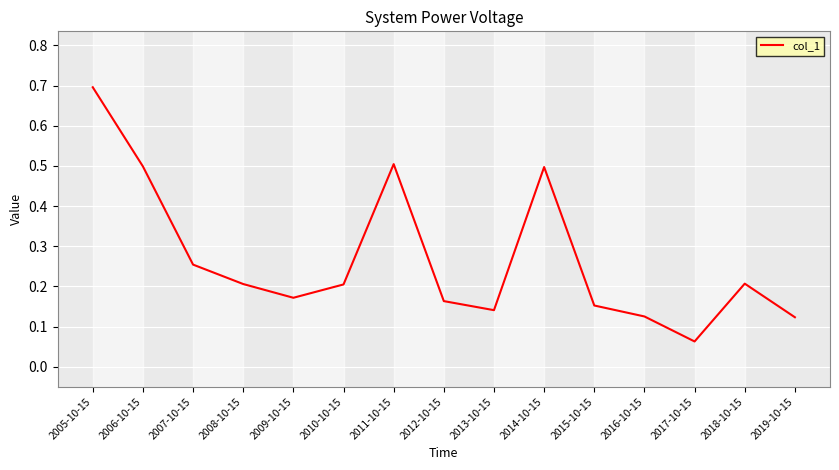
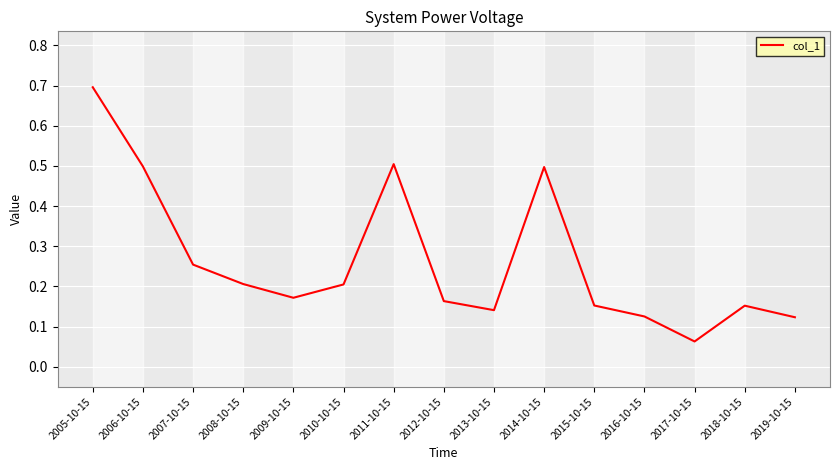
2018-10-15: 0.21 -> 0.15
